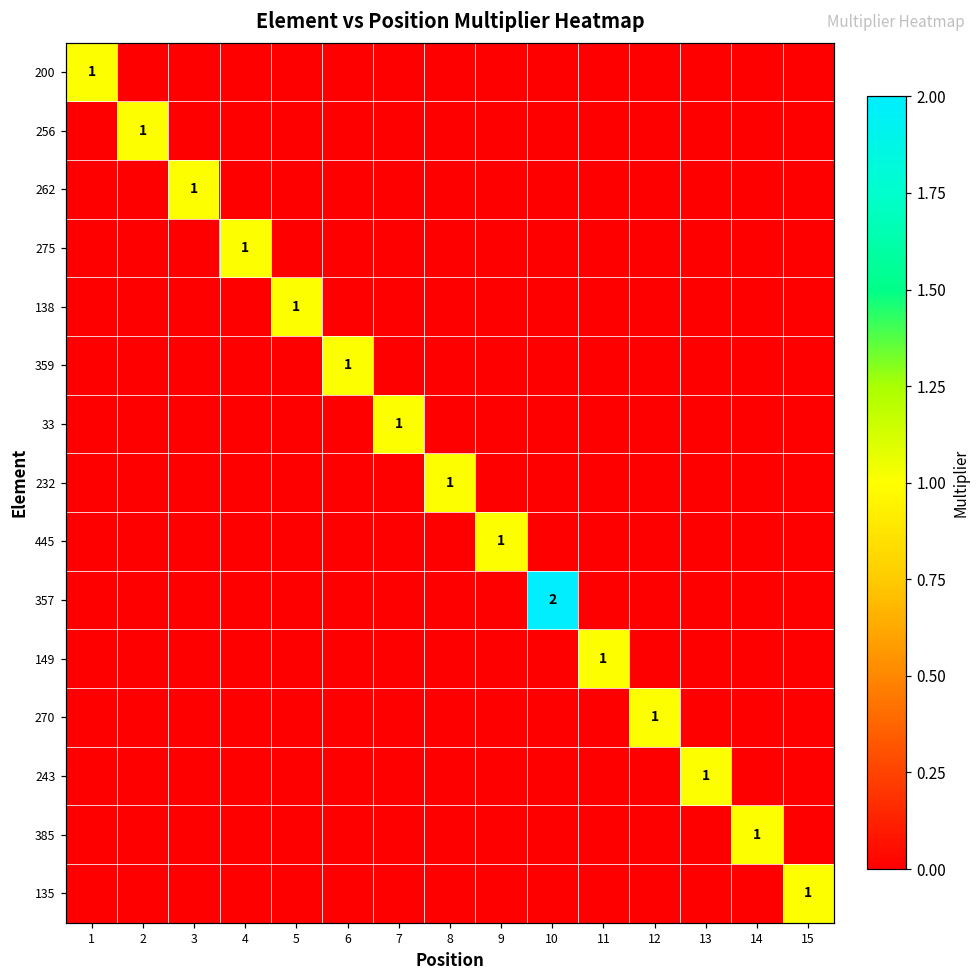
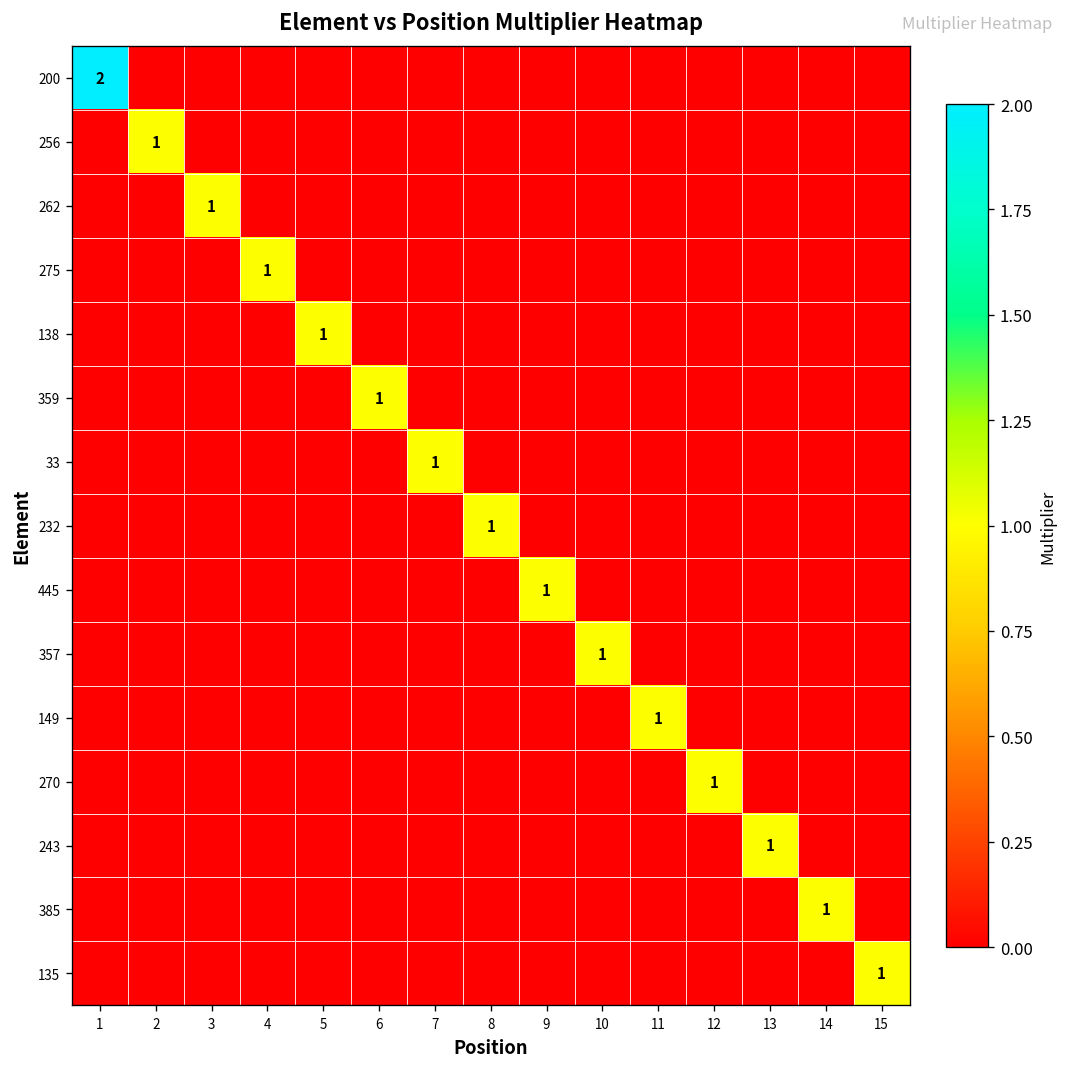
200, 1: 1 -> 2
357, 10: 2 -> 1
